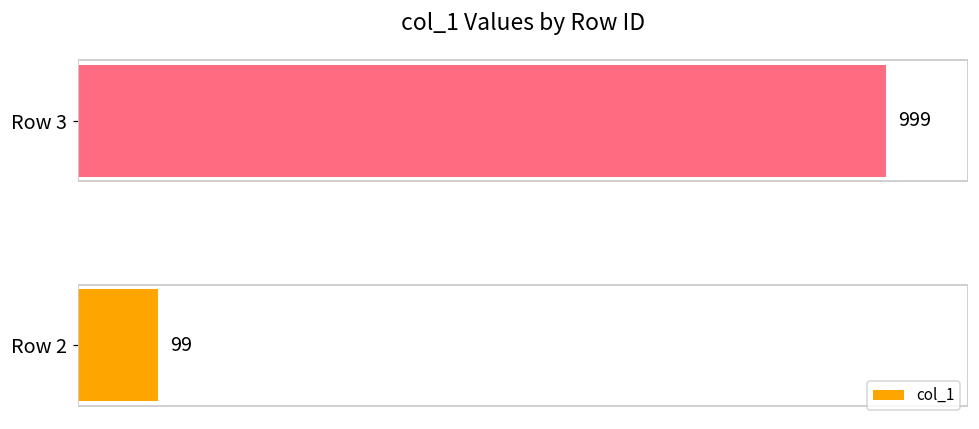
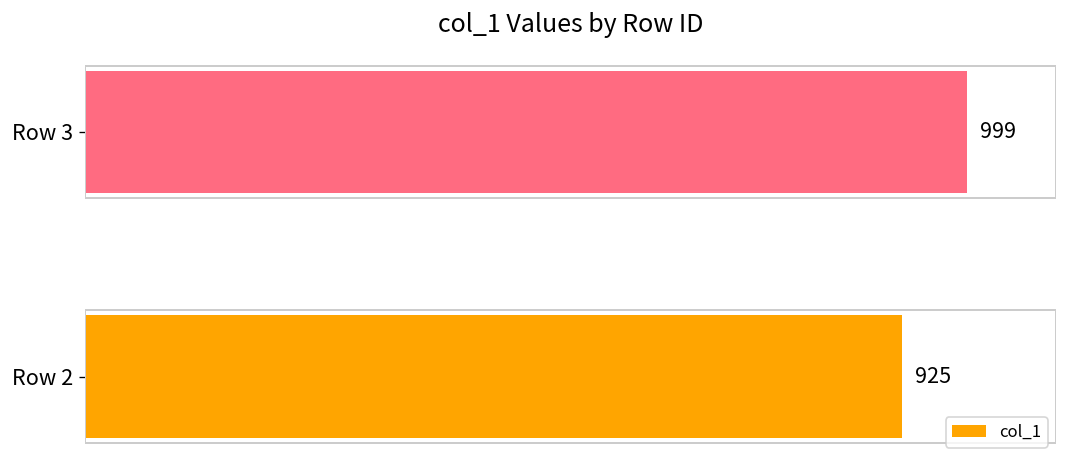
Row 2: 99 -> 925
